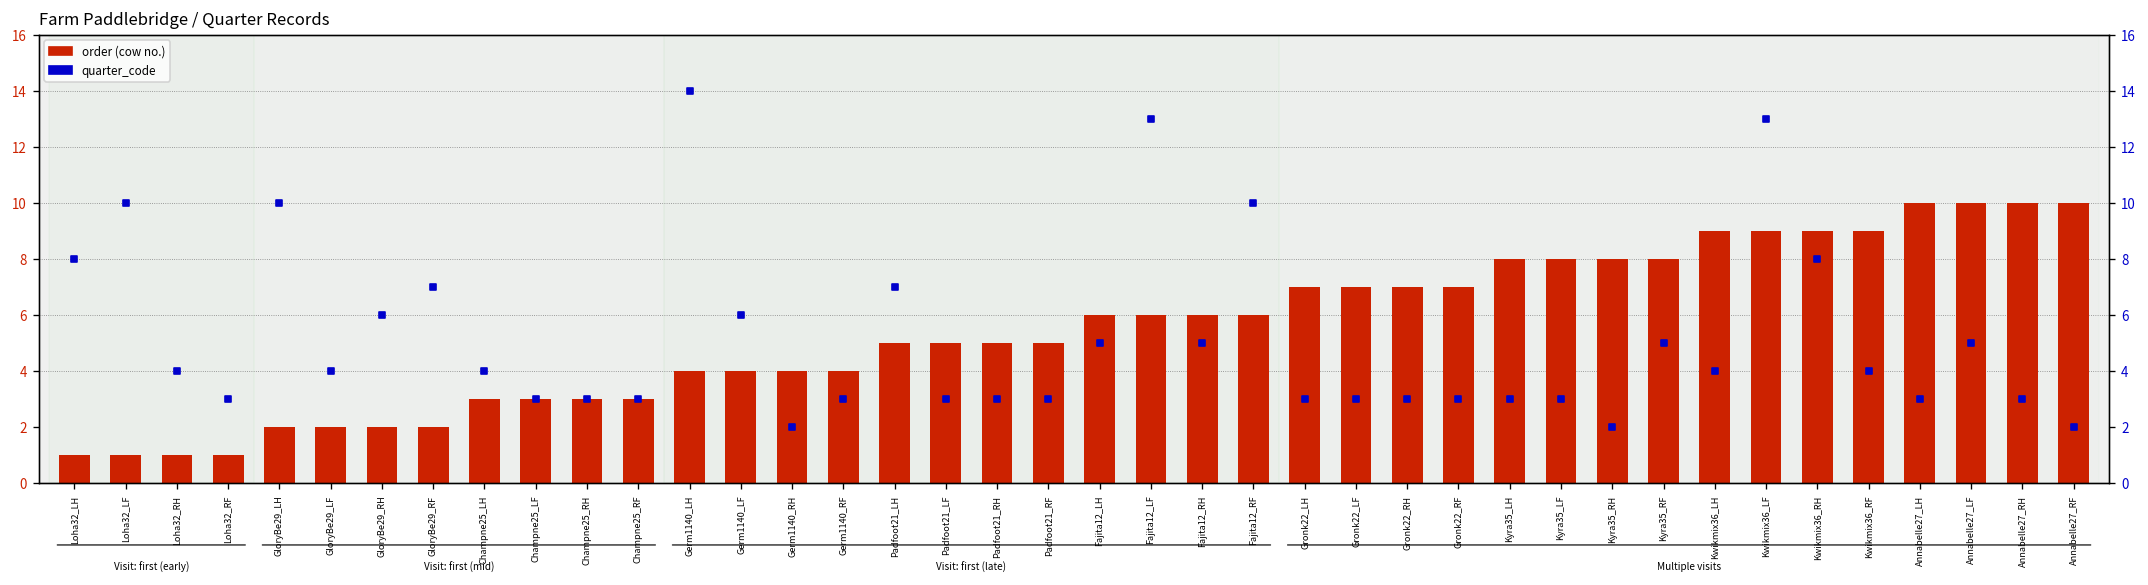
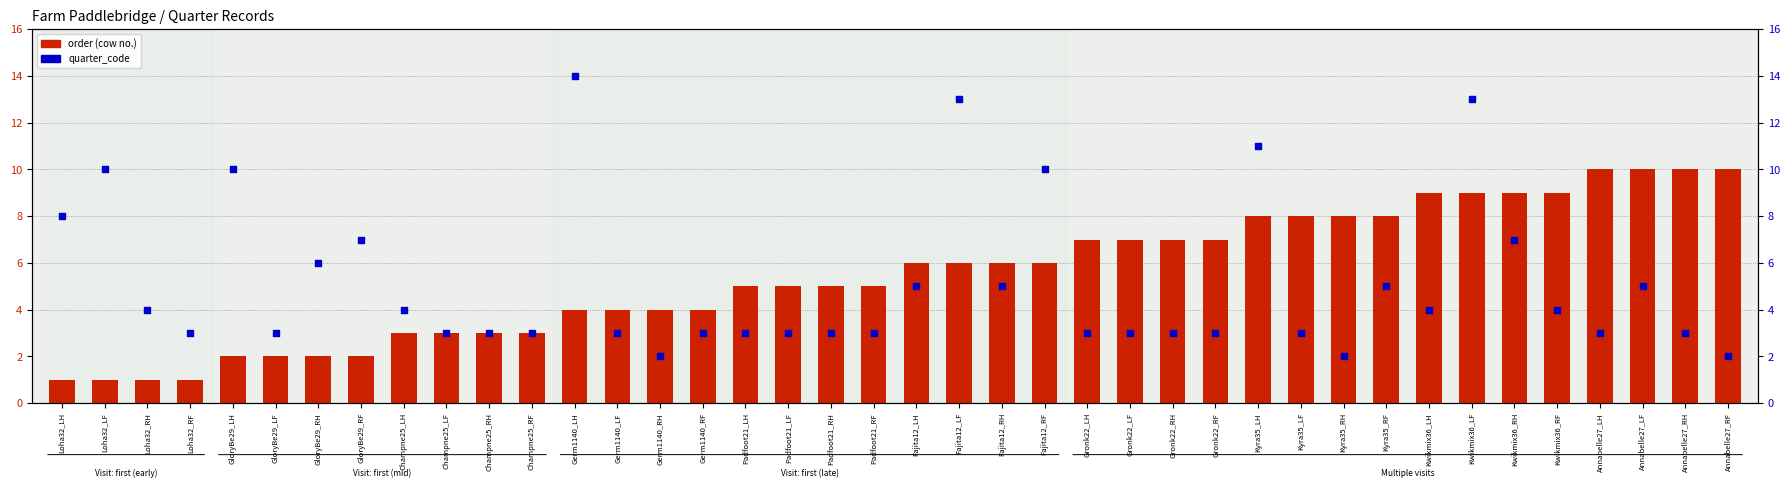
quarter_code, GloryBe29_LF: 4 -> 3
quarter_code, Germ1140_LF: 6 -> 3
quarter_code, Padfoot21_LH: 7 -> 3
quarter_code, Kyra35_LH: 3 -> 11
quarter_code, Kwikmix36_RH: 8 -> 7
